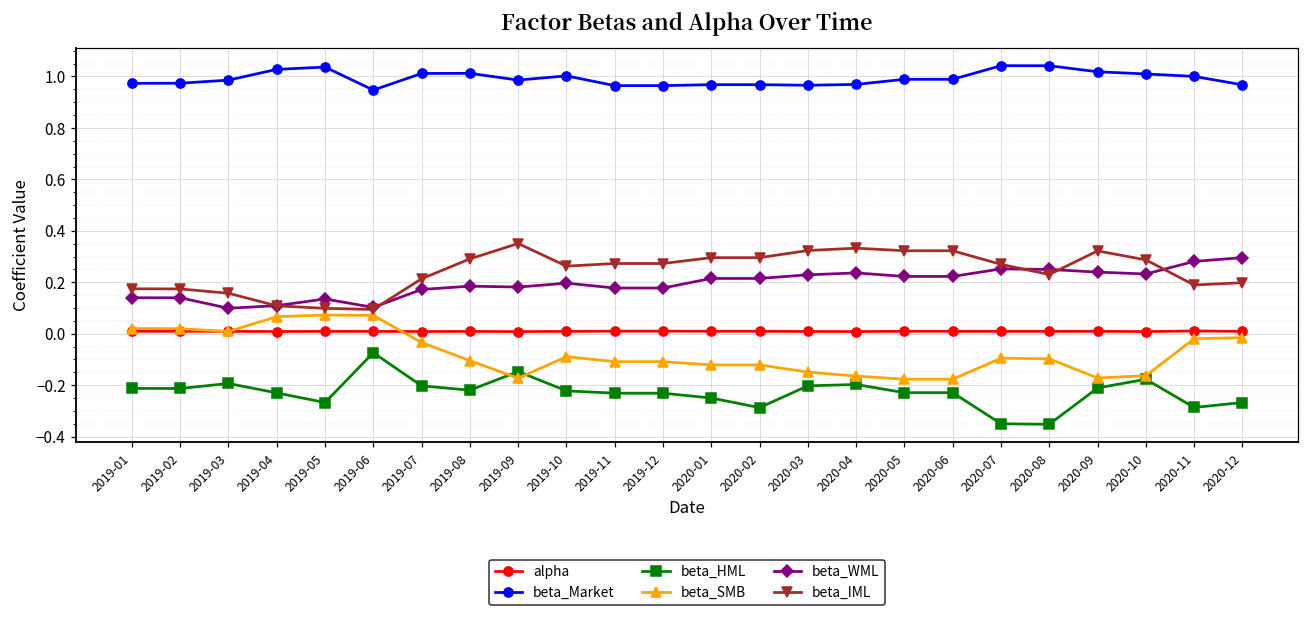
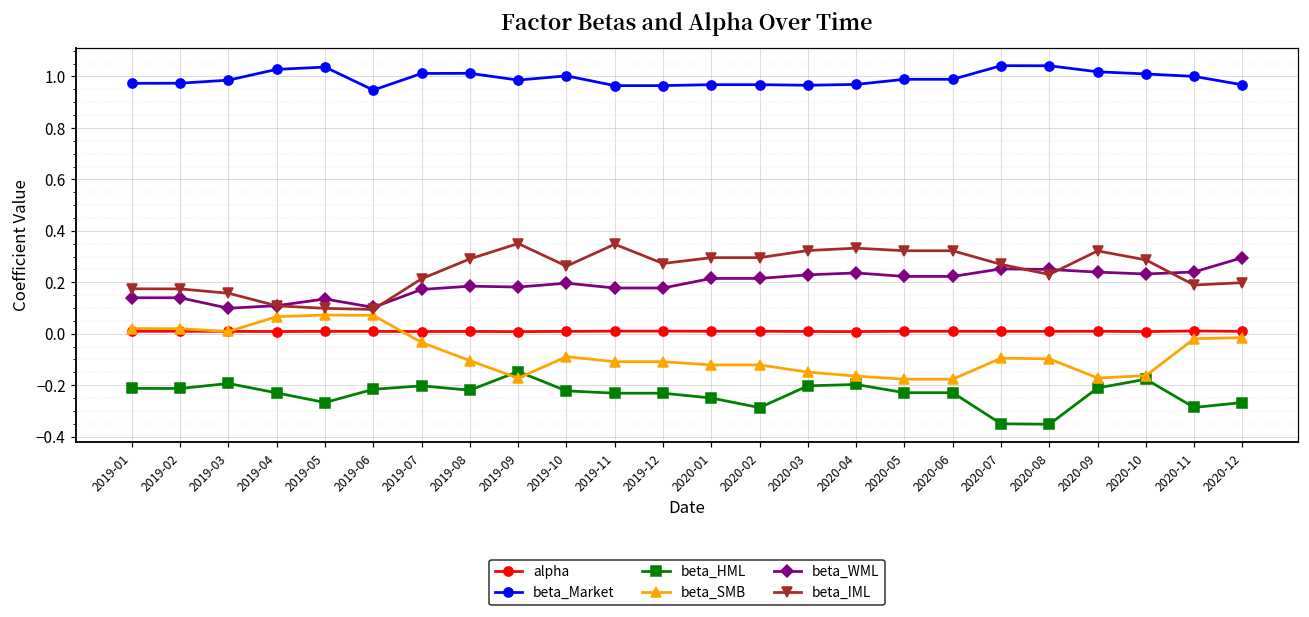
beta_HML, 2019-06: -0.07 -> -0.22
beta_IML, 2019-11: 0.27 -> 0.35
beta_WML, 2020-11: 0.28 -> 0.24
